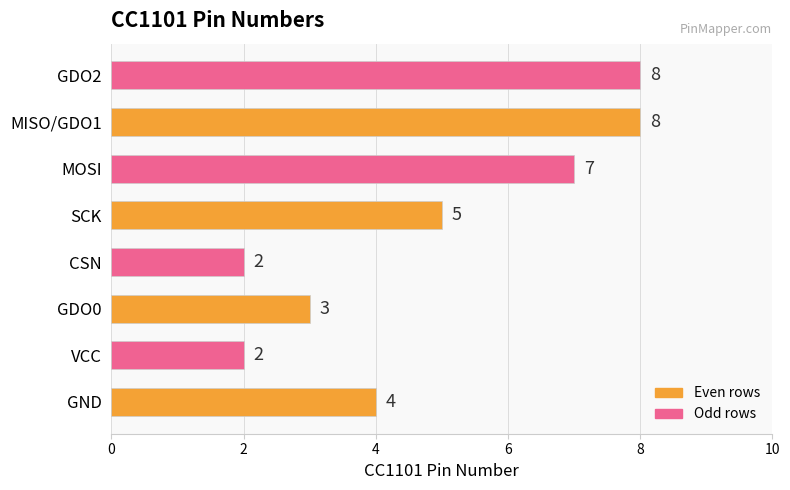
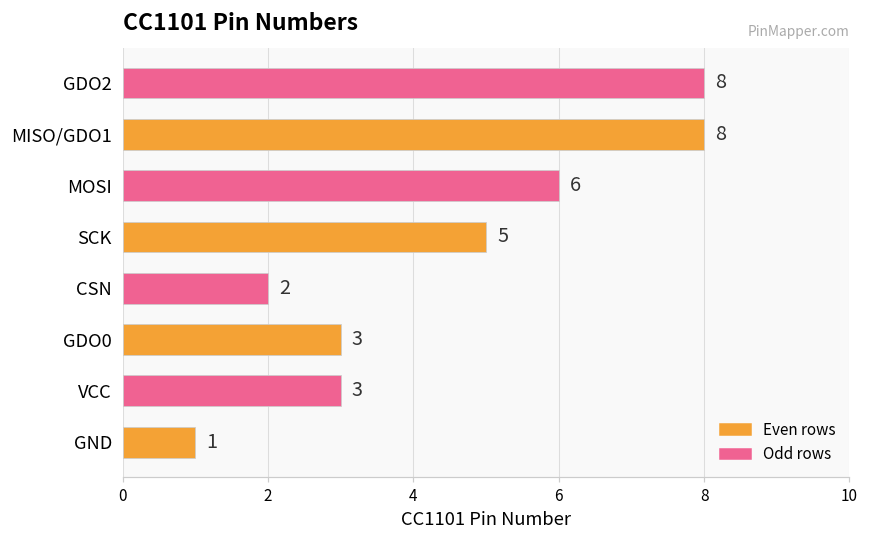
MOSI: 7 -> 6
VCC: 2 -> 3
GND: 4 -> 1
